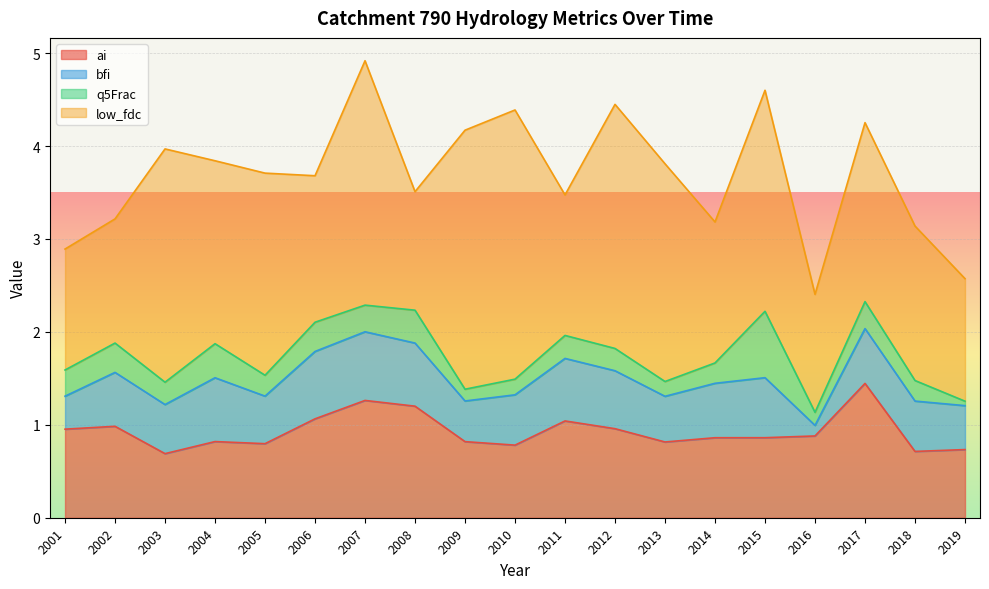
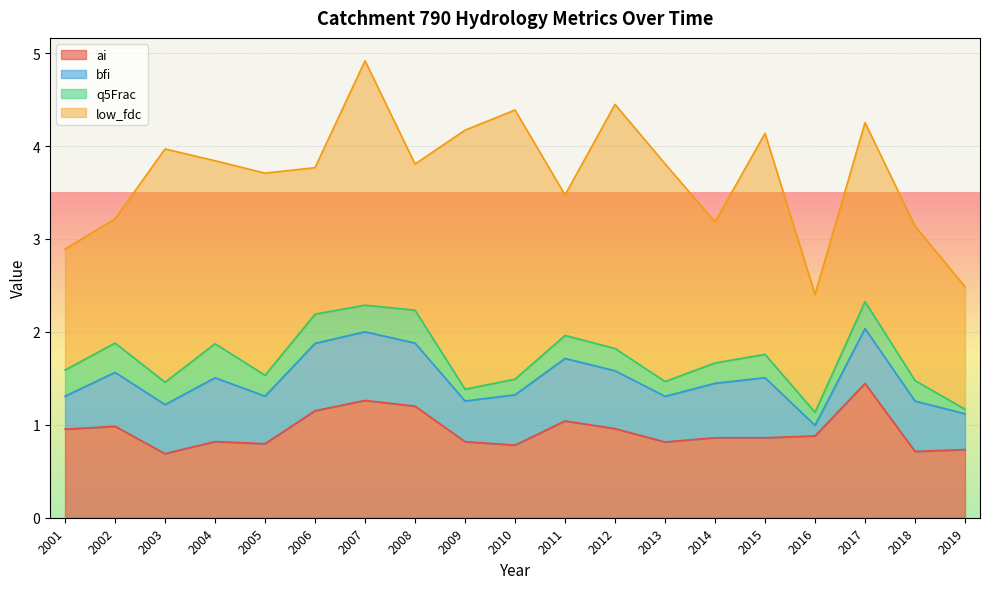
ai, 2006: 1.1 -> 1.2
low_fdc, 2008: 1.3 -> 1.6
q5Frac, 2015: 0.7 -> 0.3
bfi, 2019: 0.5 -> 0.4
